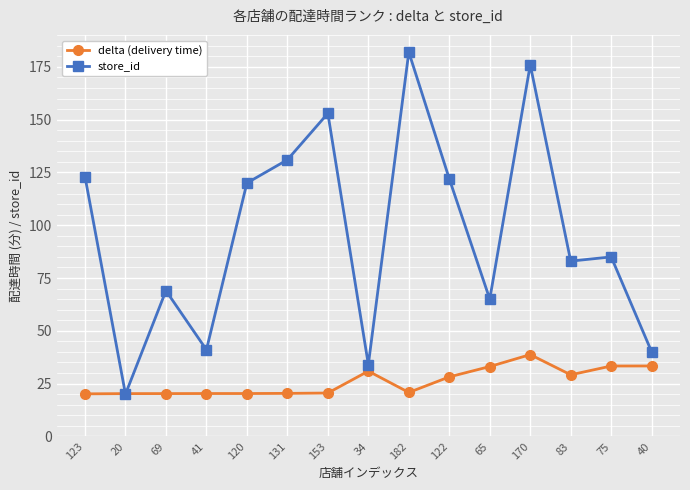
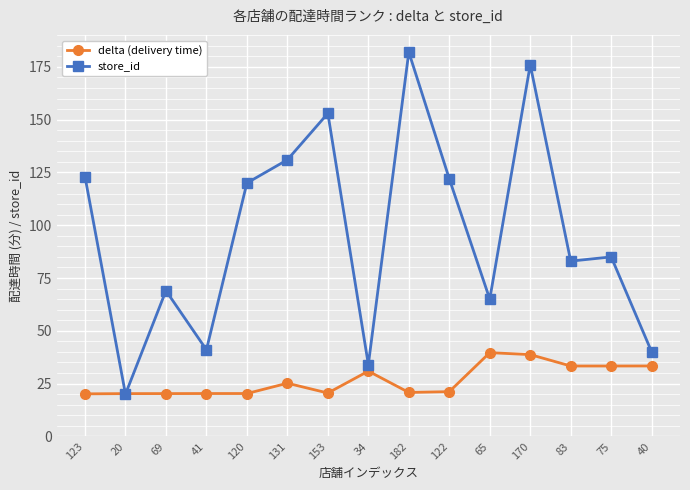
delta (delivery time), 131: 20 -> 25
delta (delivery time), 122: 28 -> 21
delta (delivery time), 65: 33 -> 40
delta (delivery time), 83: 29 -> 33
